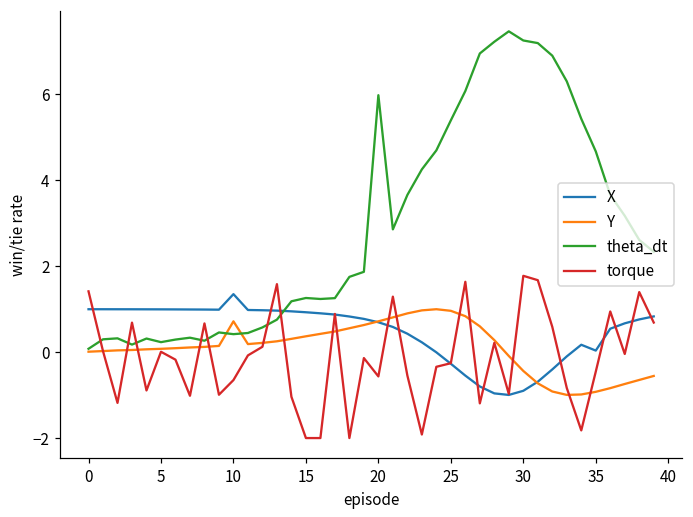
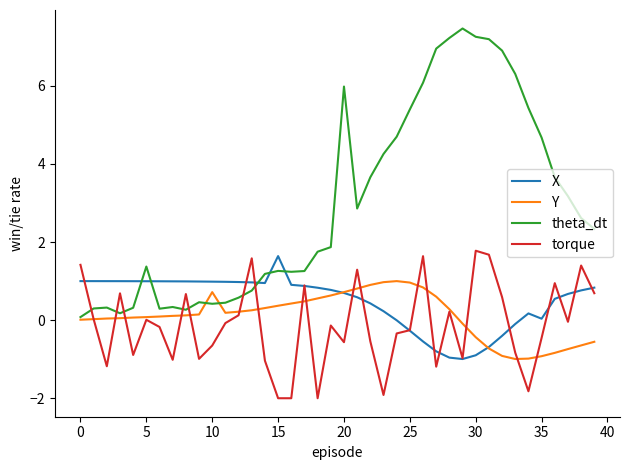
theta_dt, 5: 0.2 -> 1.4
X, 10: 1.4 -> 1.0
X, 15: 0.9 -> 1.6
